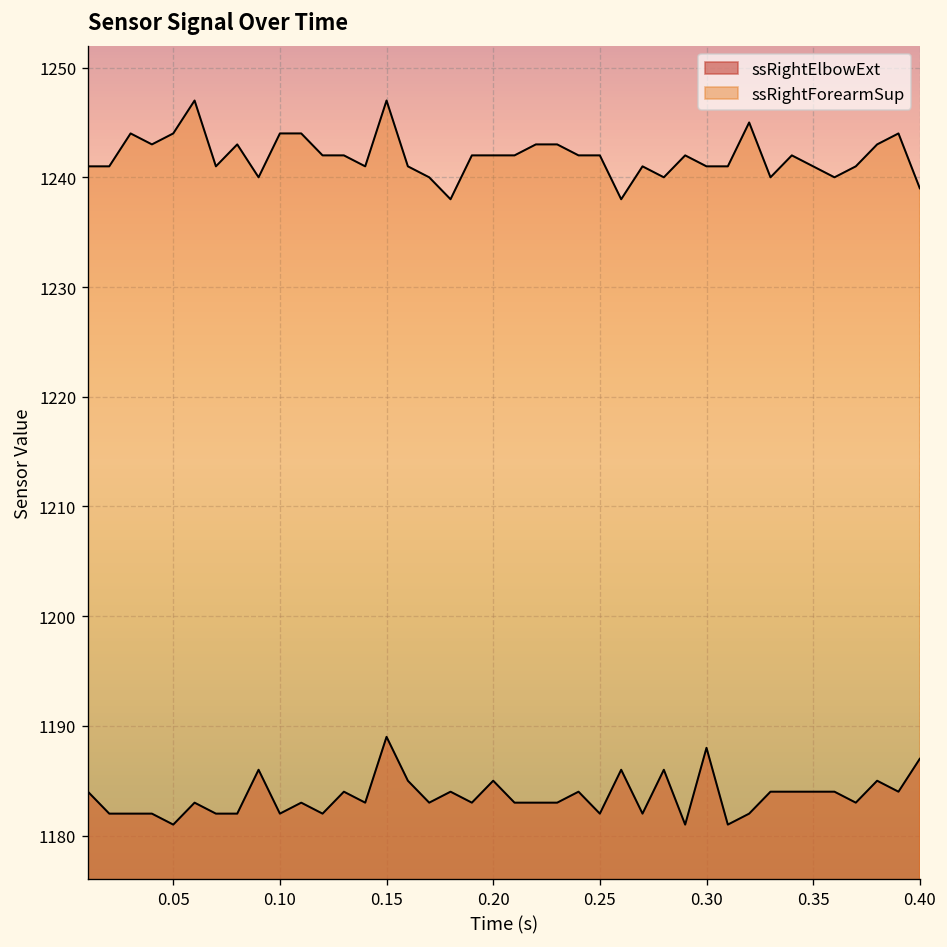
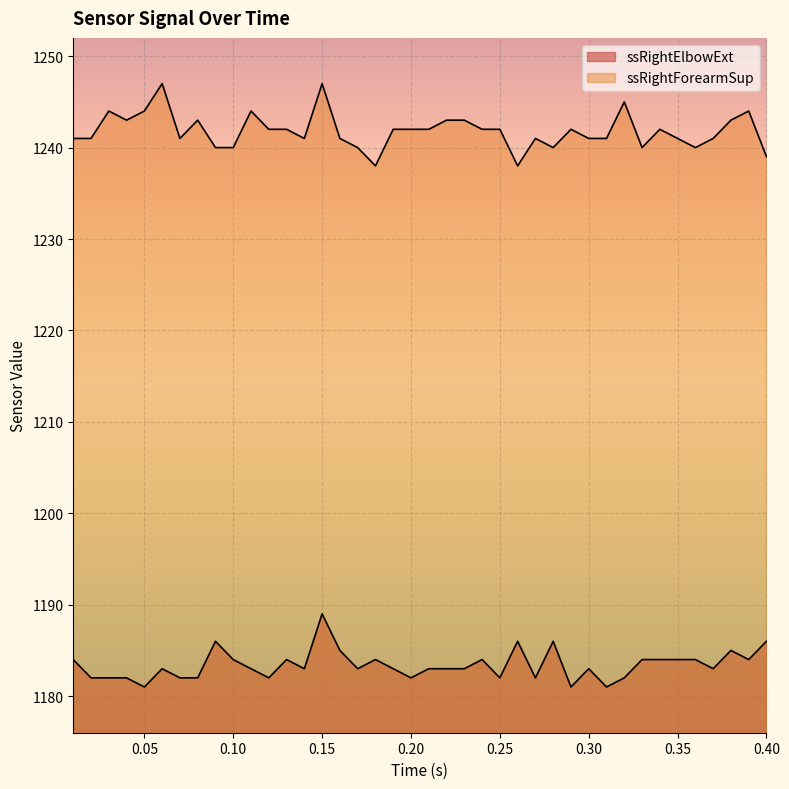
ssRightElbowExt, 0.10: 1182 -> 1184
ssRightForearmSup, 0.10: 1244 -> 1240
ssRightElbowExt, 0.20: 1185 -> 1182
ssRightElbowExt, 0.30: 1188 -> 1183
ssRightElbowExt, 0.40: 1187 -> 1186
